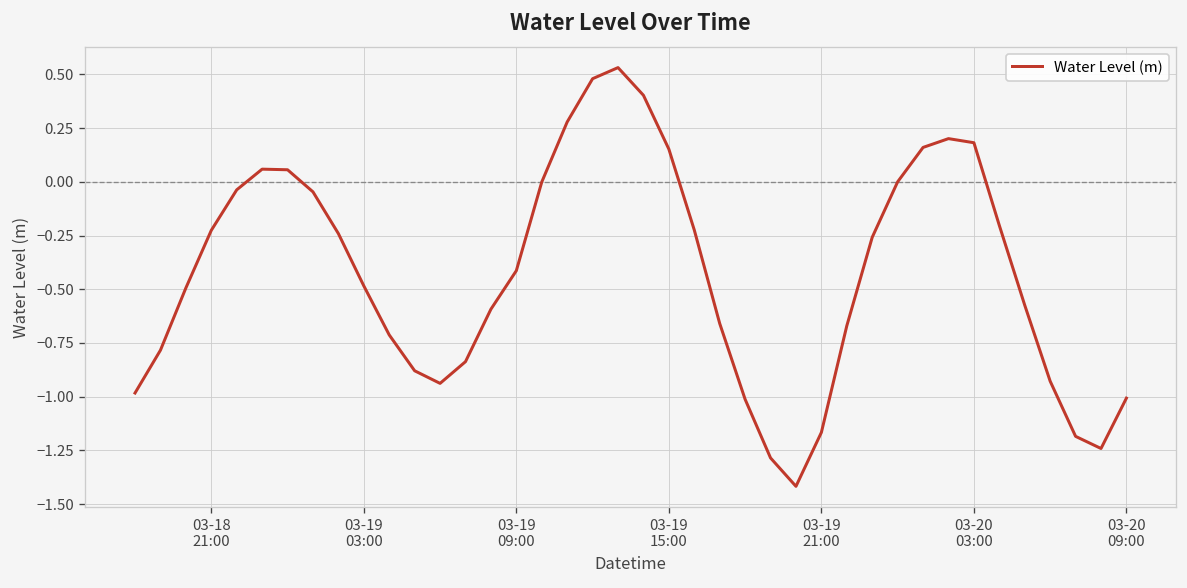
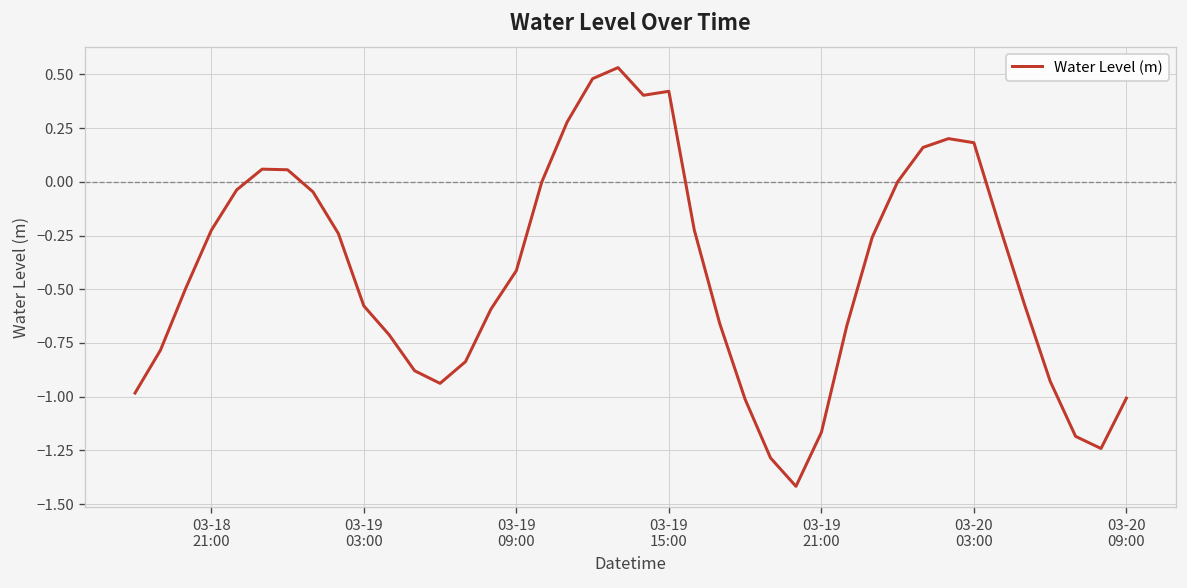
03-19 03:00: -0.48 -> -0.58
03-19 15:00: 0.15 -> 0.42
